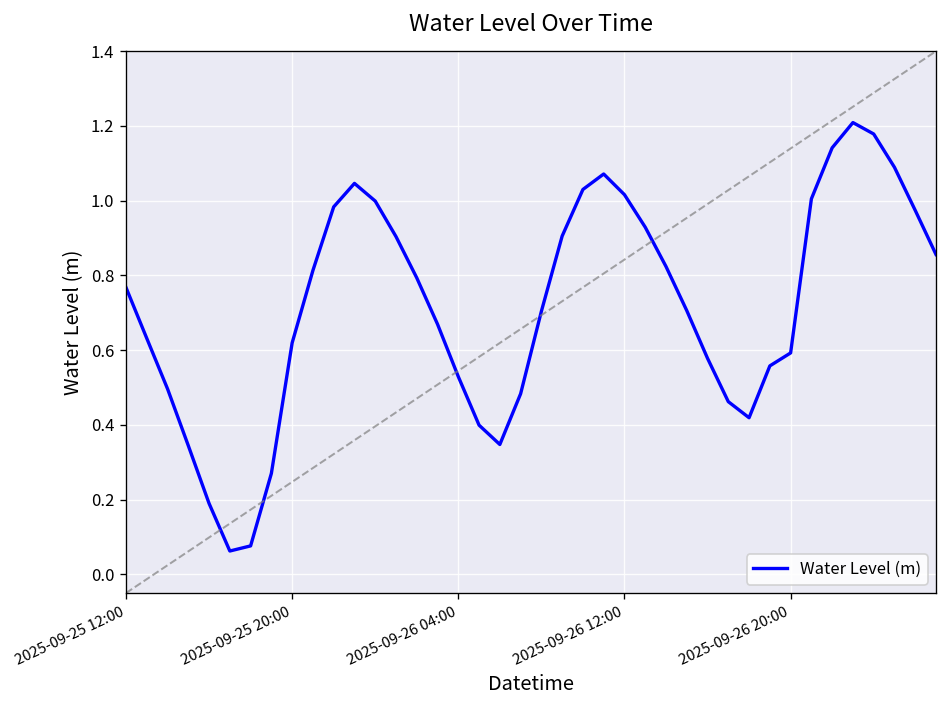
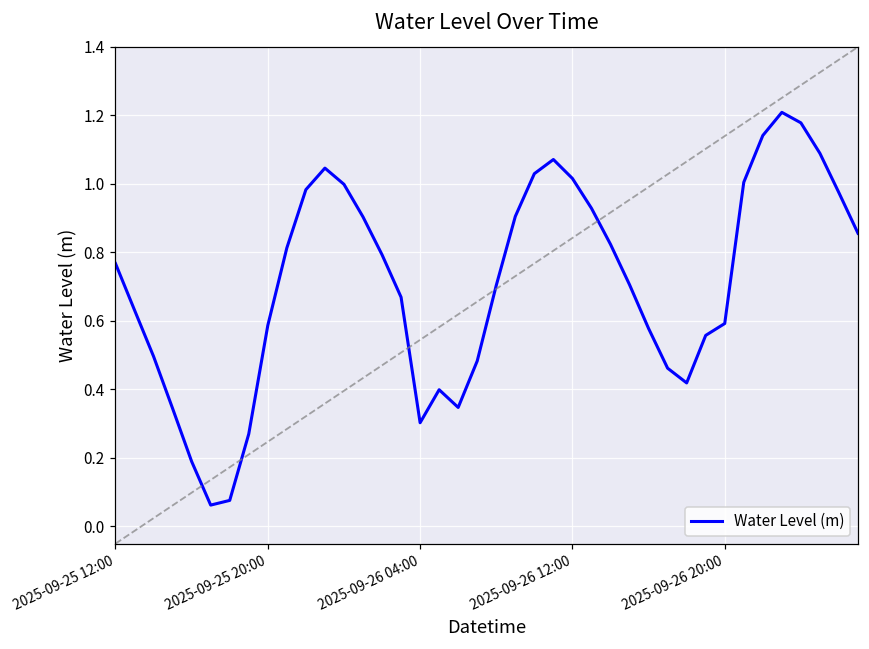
Water Level (m), 2025-09-25 20:00: 0.62 -> 0.59
Water Level (m), 2025-09-26 04:00: 0.53 -> 0.30
